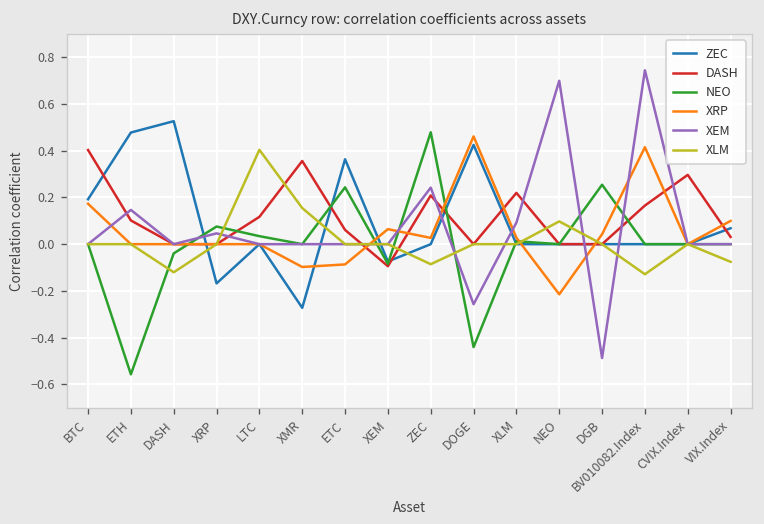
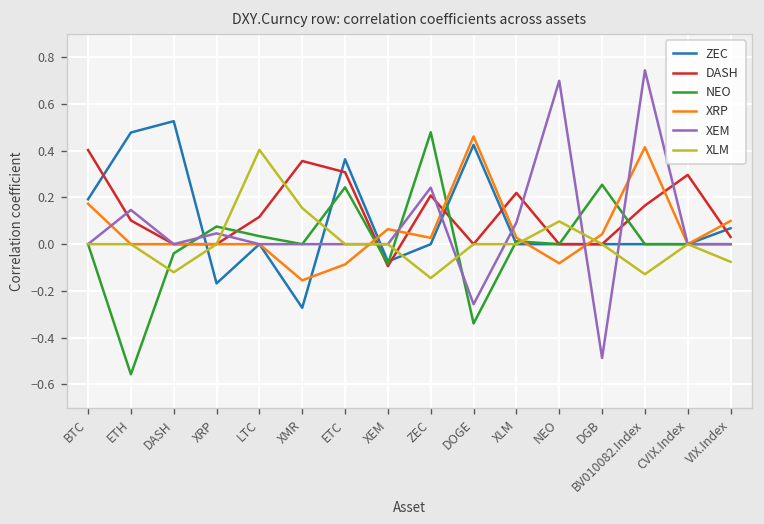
XRP, XMR: -0.10 -> -0.15
DASH, ETC: 0.06 -> 0.31
XLM, ZEC: -0.09 -> -0.15
NEO, DOGE: -0.44 -> -0.34
XRP, NEO: -0.21 -> -0.08
